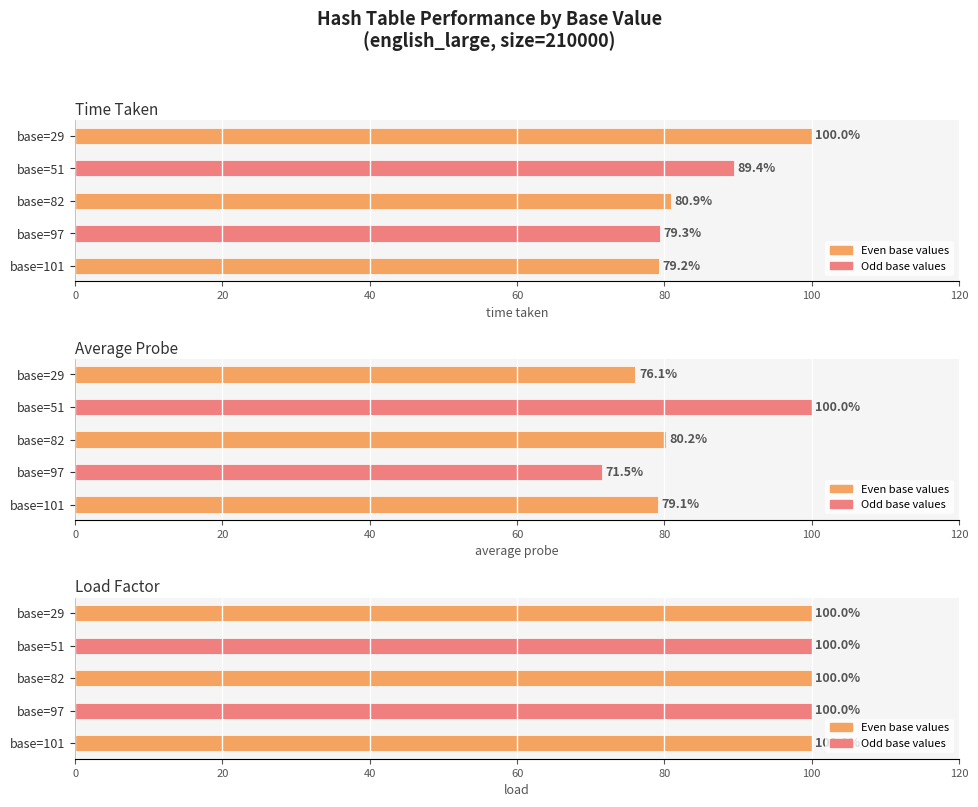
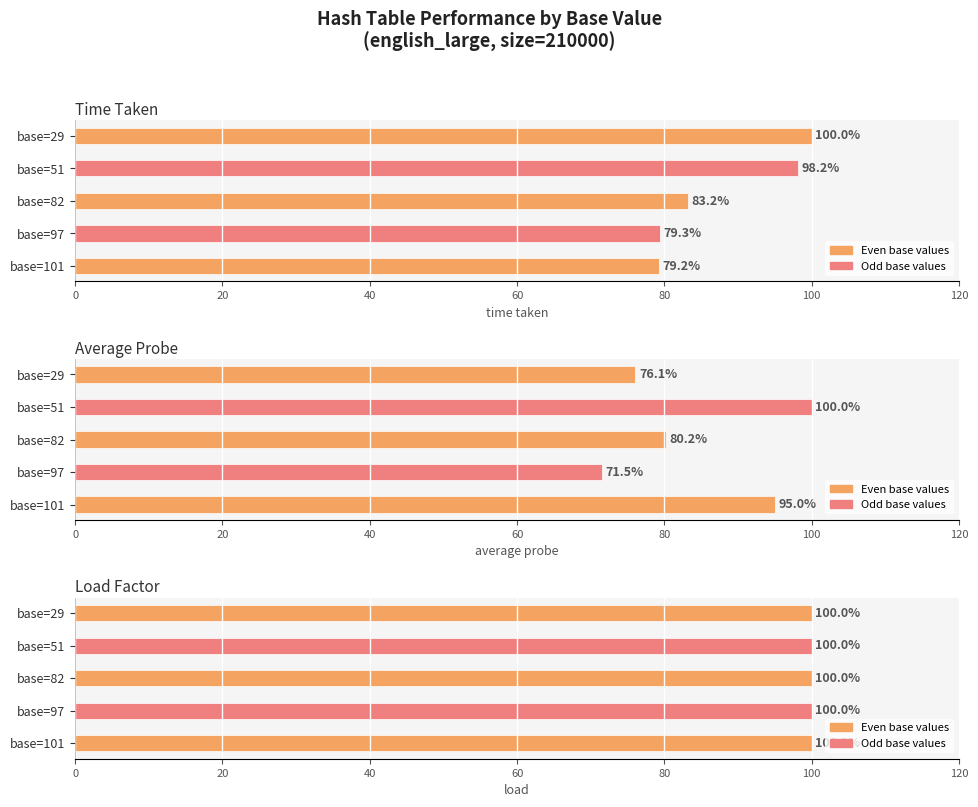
Time Taken, base=51: 89.4% -> 98.2%
Time Taken, base=82: 80.9% -> 83.2%
Average Probe, base=101: 79.1% -> 95.0%
